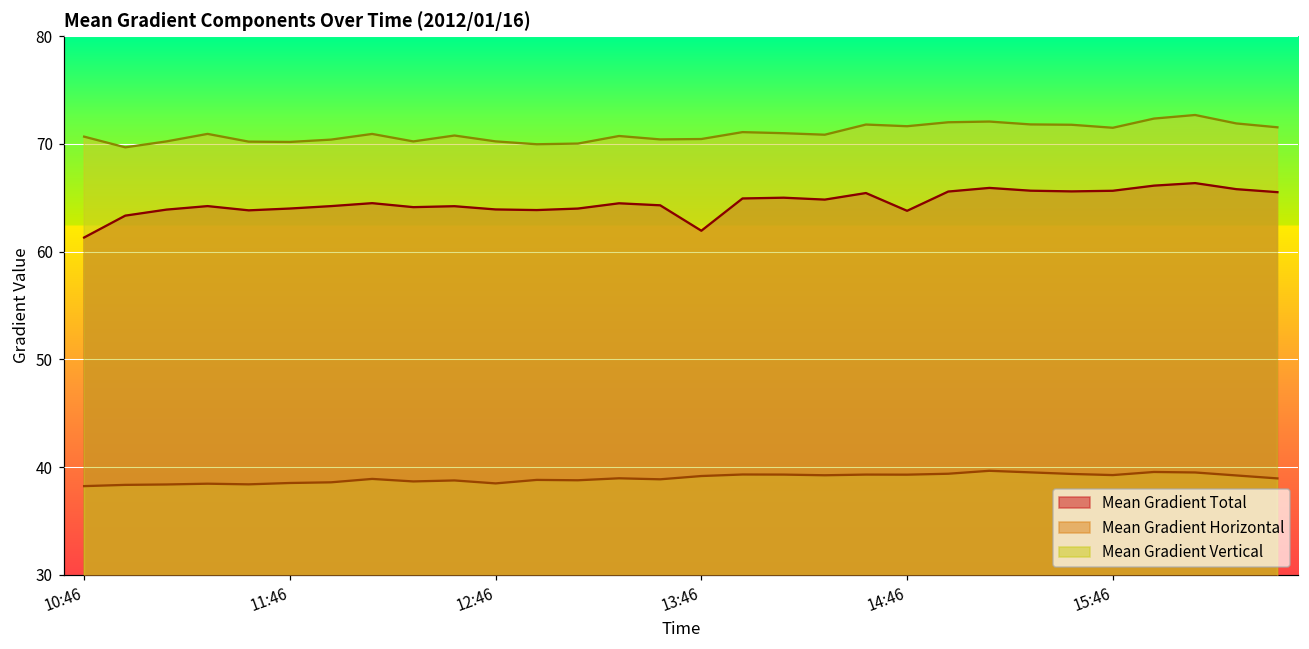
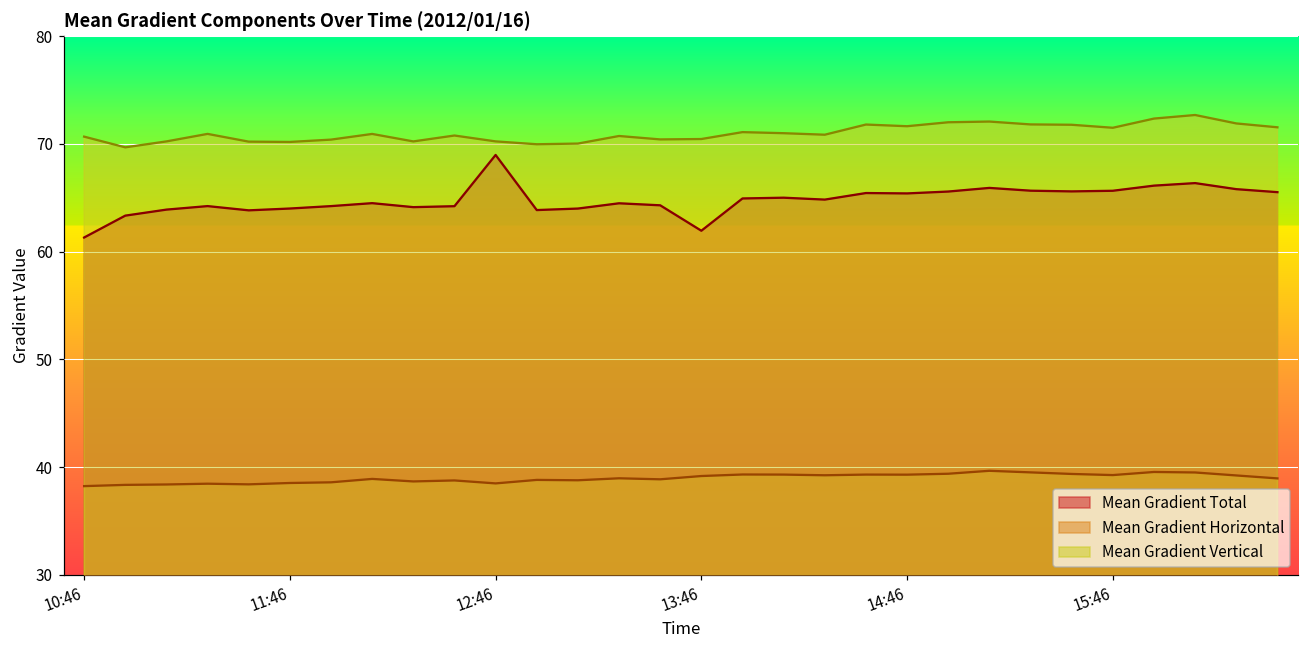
Mean Gradient Total, 12:46: 64 -> 69
Mean Gradient Total, 14:46: 64 -> 65
